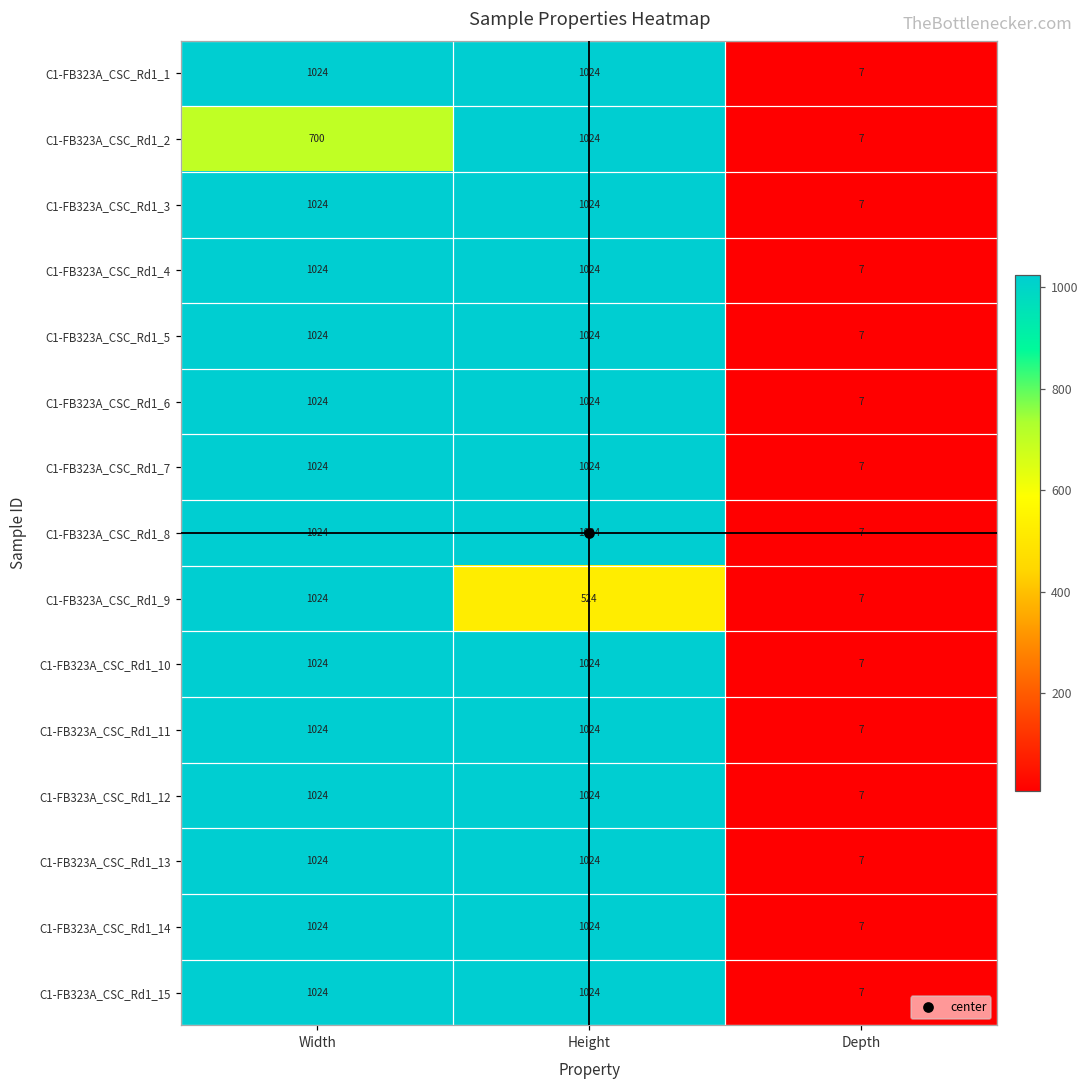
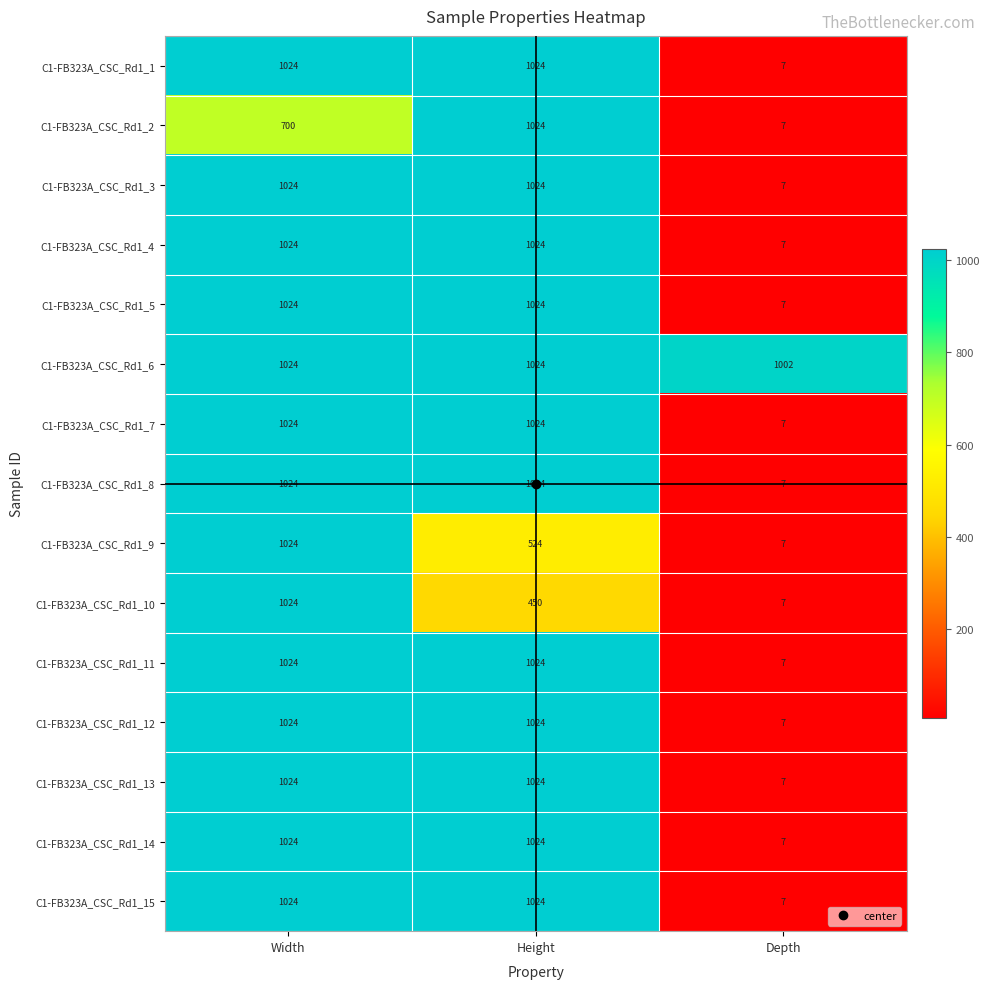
C1-FB323A_CSC_Rd1_6, Depth: 7 -> 1002
C1-FB323A_CSC_Rd1_10, Height: 1024 -> 450
